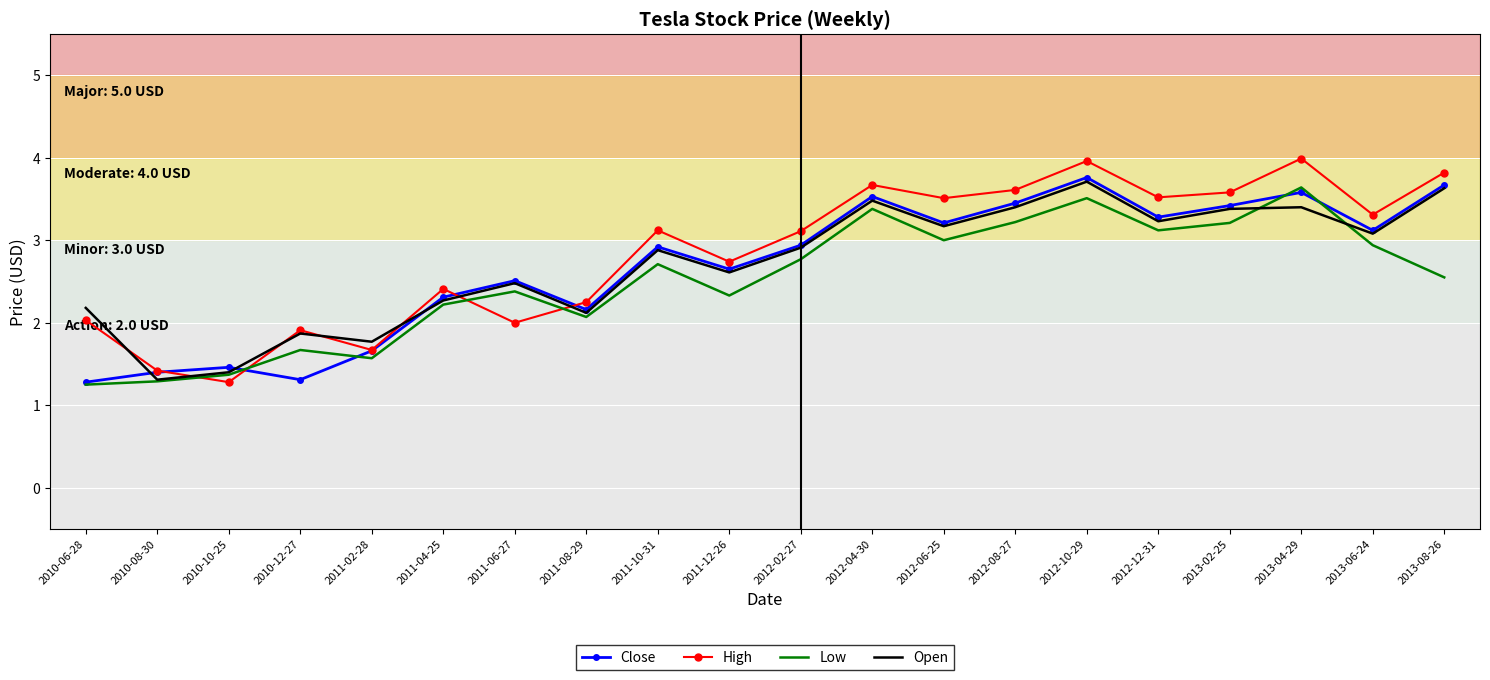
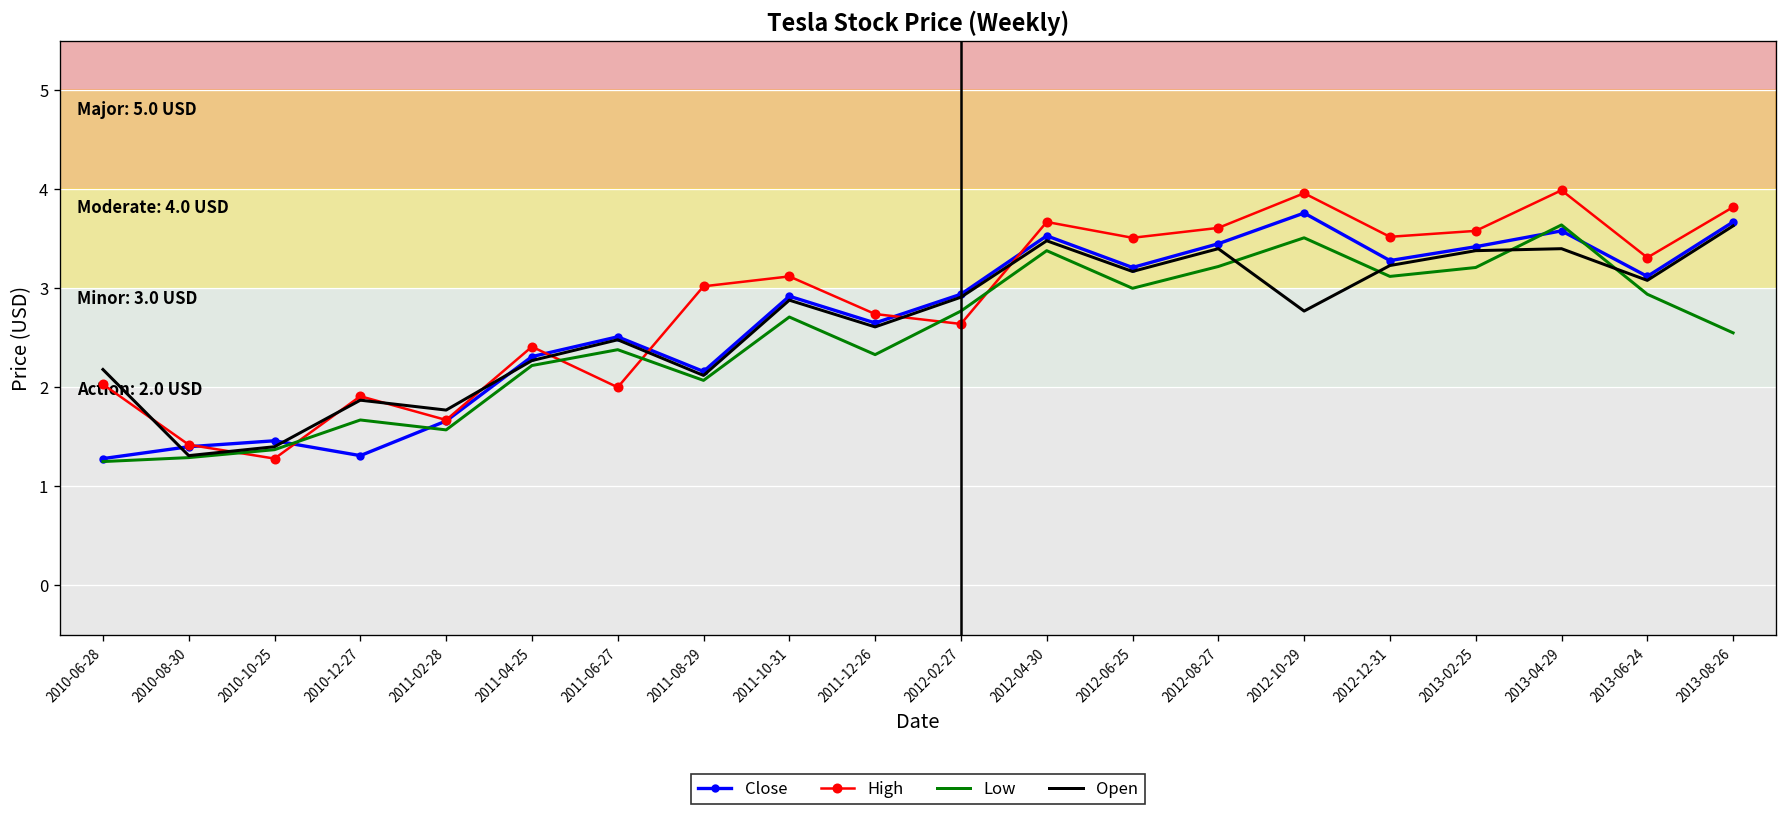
High, 2011-08-29: 2.3 -> 3.0
High, 2012-02-27: 3.1 -> 2.6
Open, 2012-10-29: 3.7 -> 2.8
